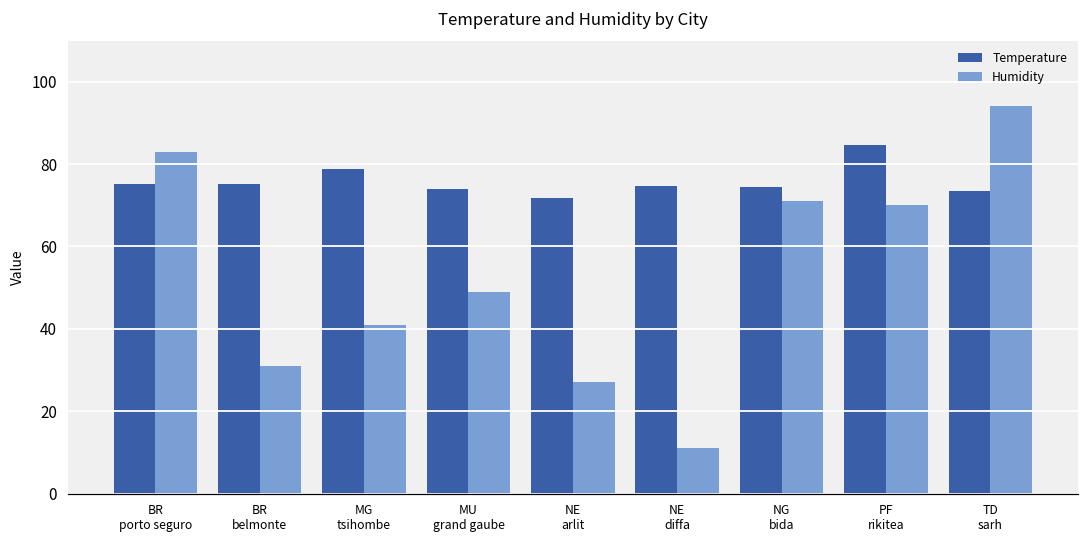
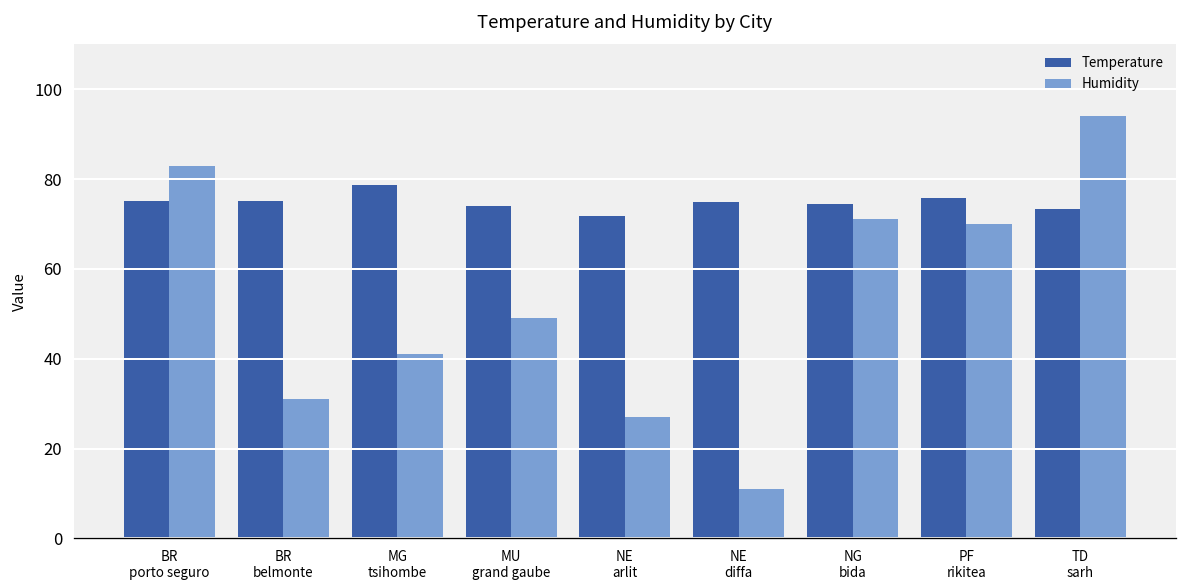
Temperature, PF rikitea: 85 -> 76
